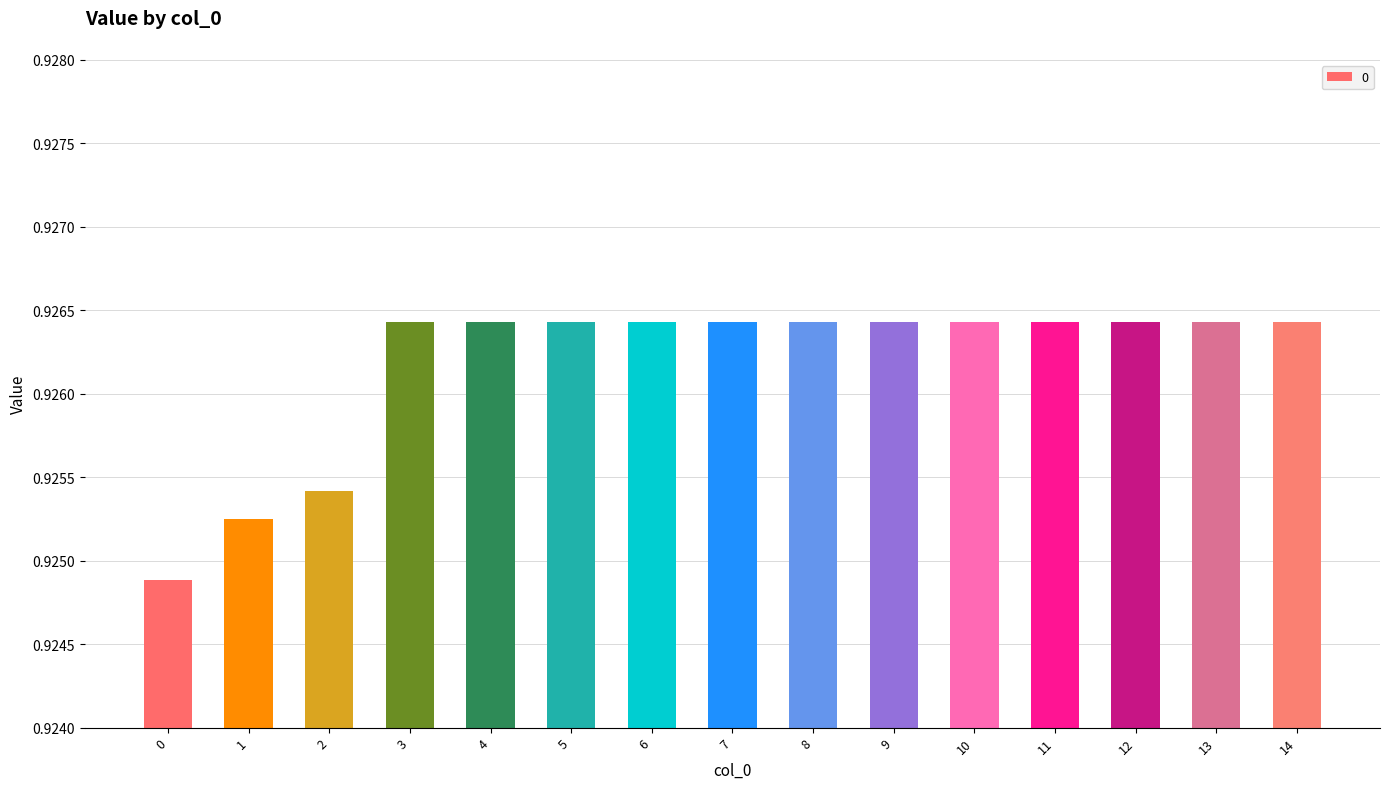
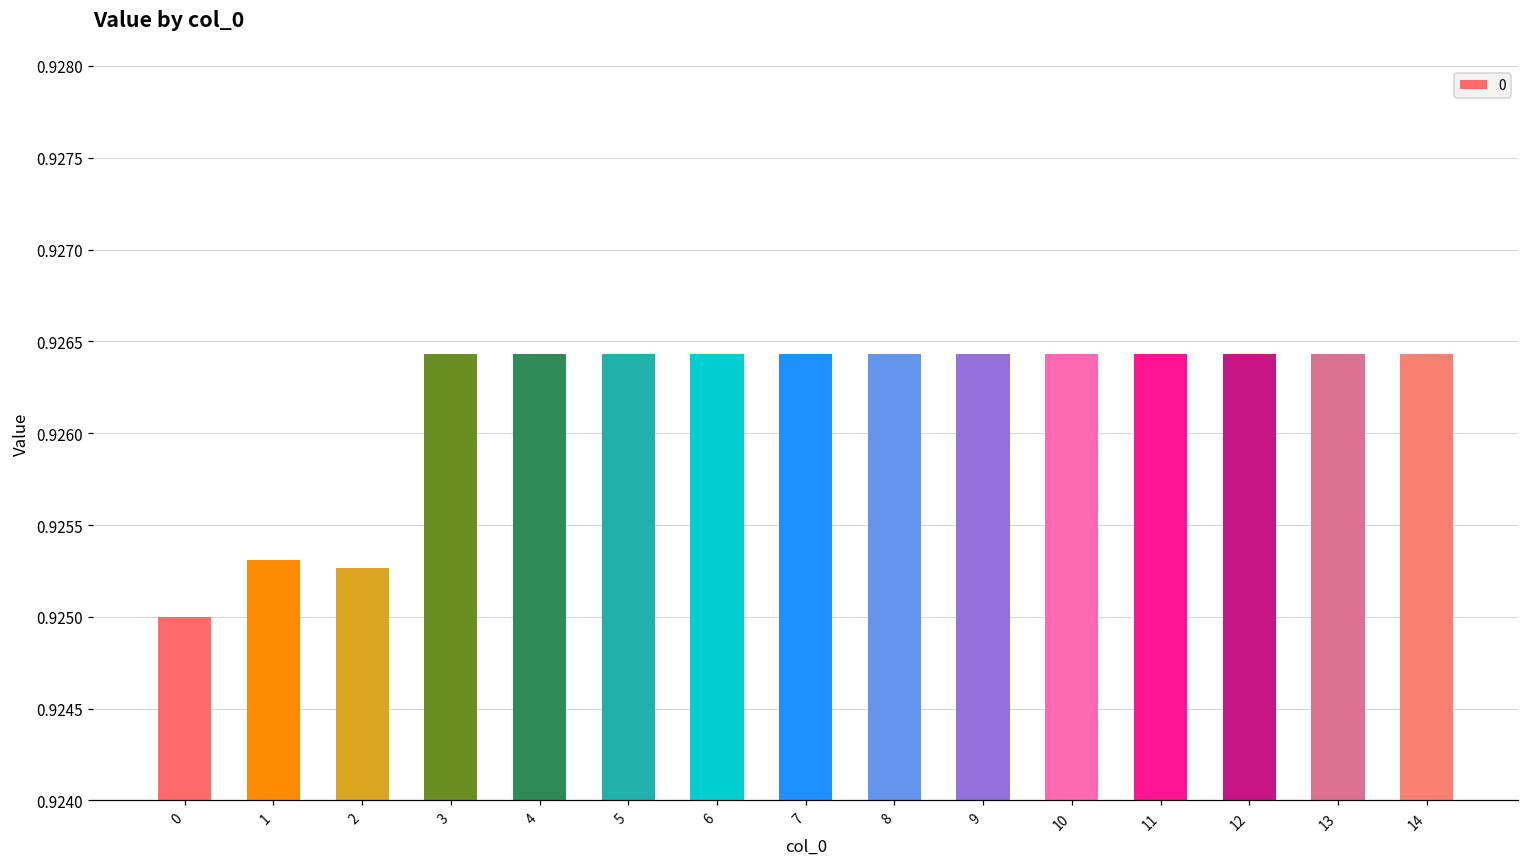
0: 0.92489 -> 0.92500
1: 0.92525 -> 0.92531
2: 0.92541 -> 0.92526
